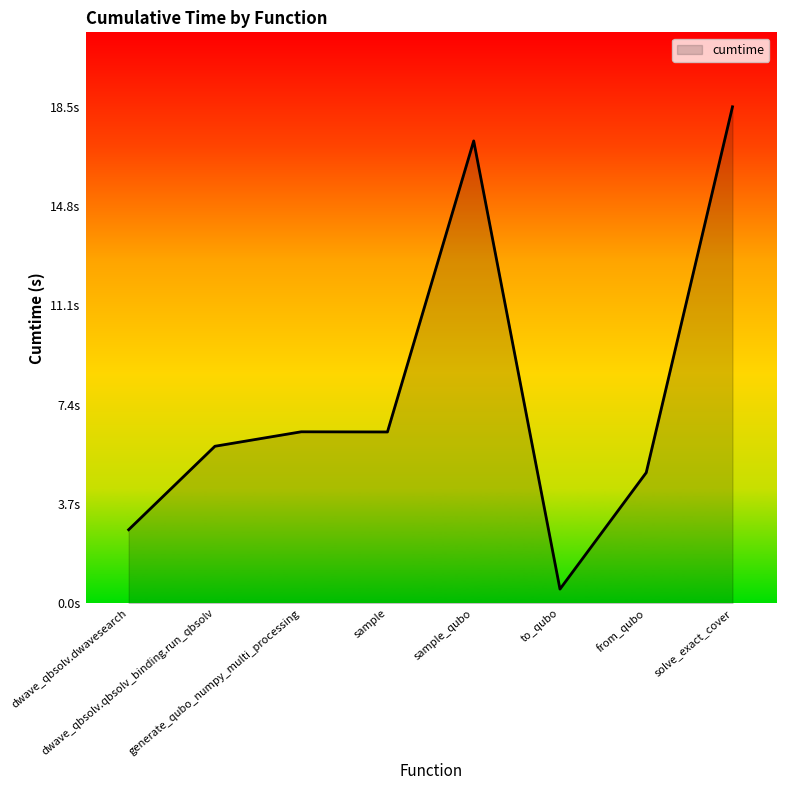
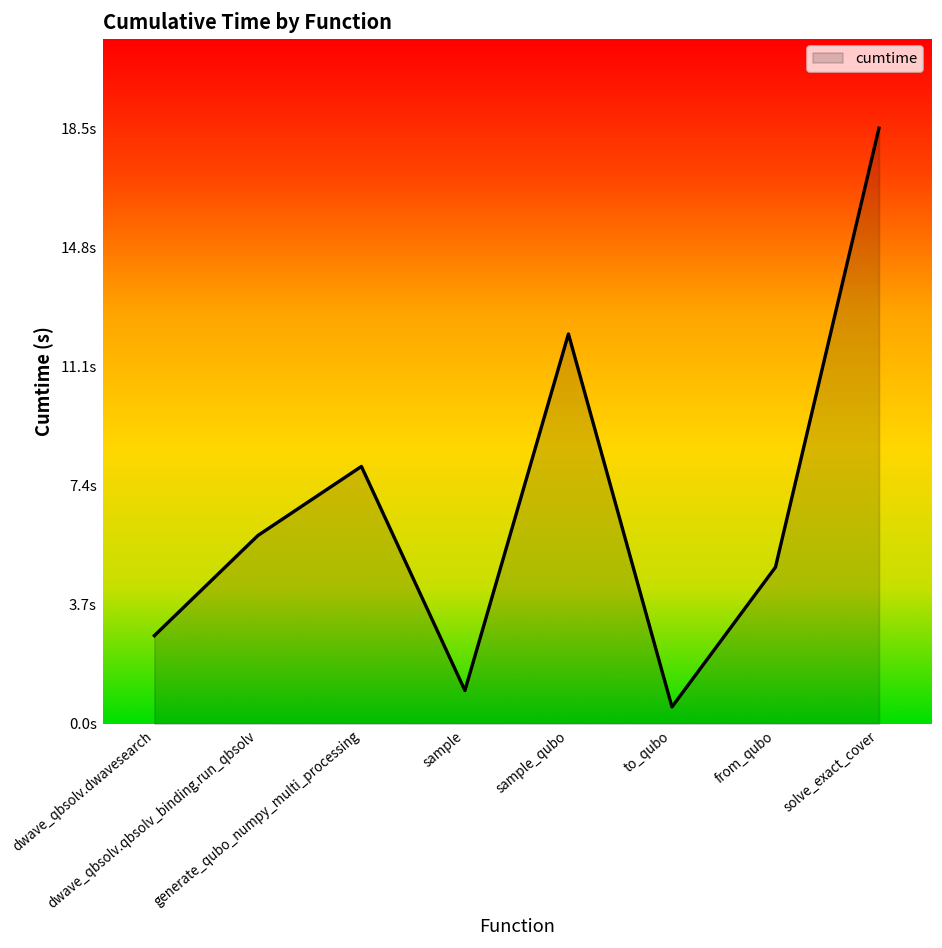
generate_qubo_numpy_multi_processing: 6.4s -> 8.0s
sample: 6.4s -> 1.0s
sample_qubo: 17.3s -> 12.1s
